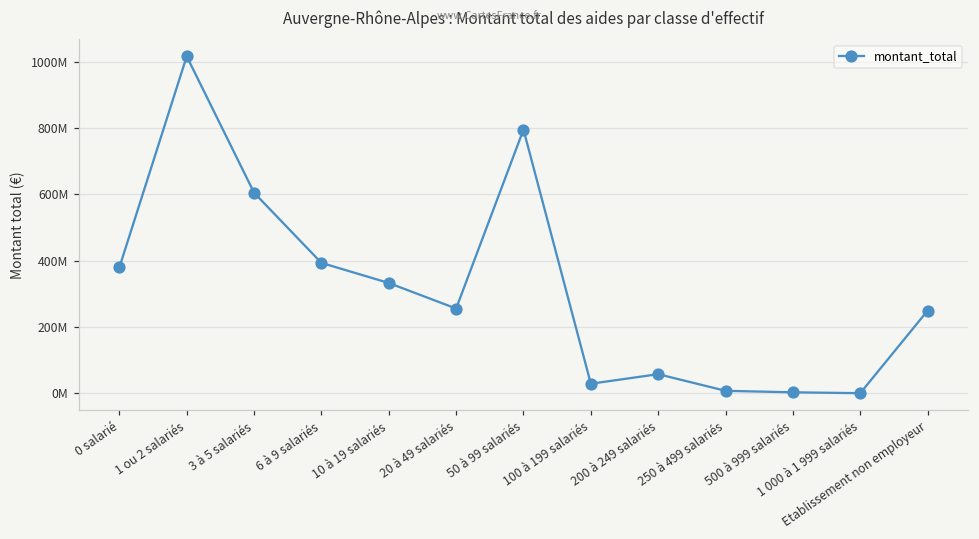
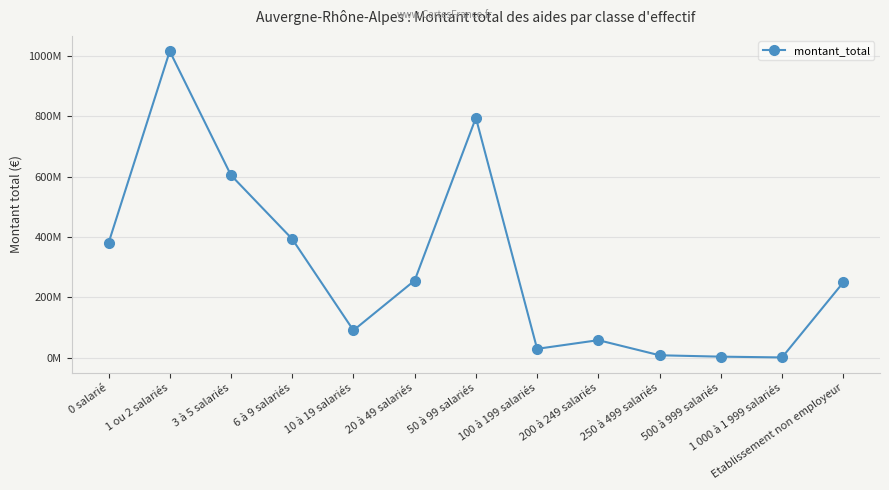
10 à 19 salariés: 330000000 -> 90000000
